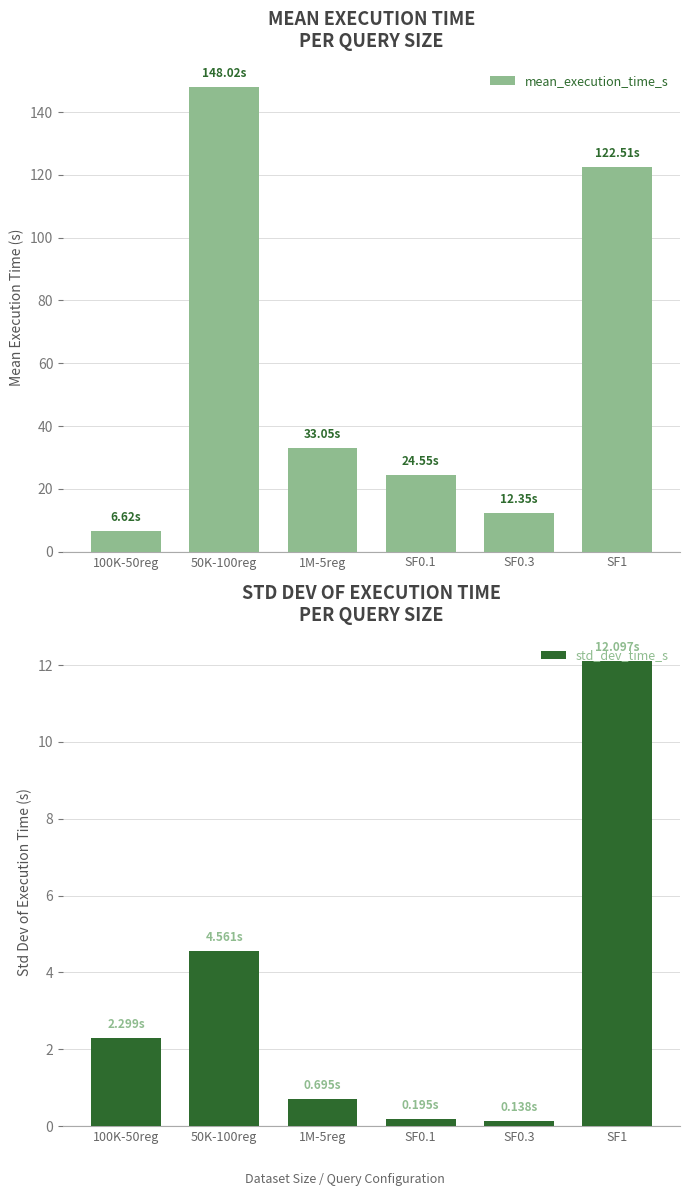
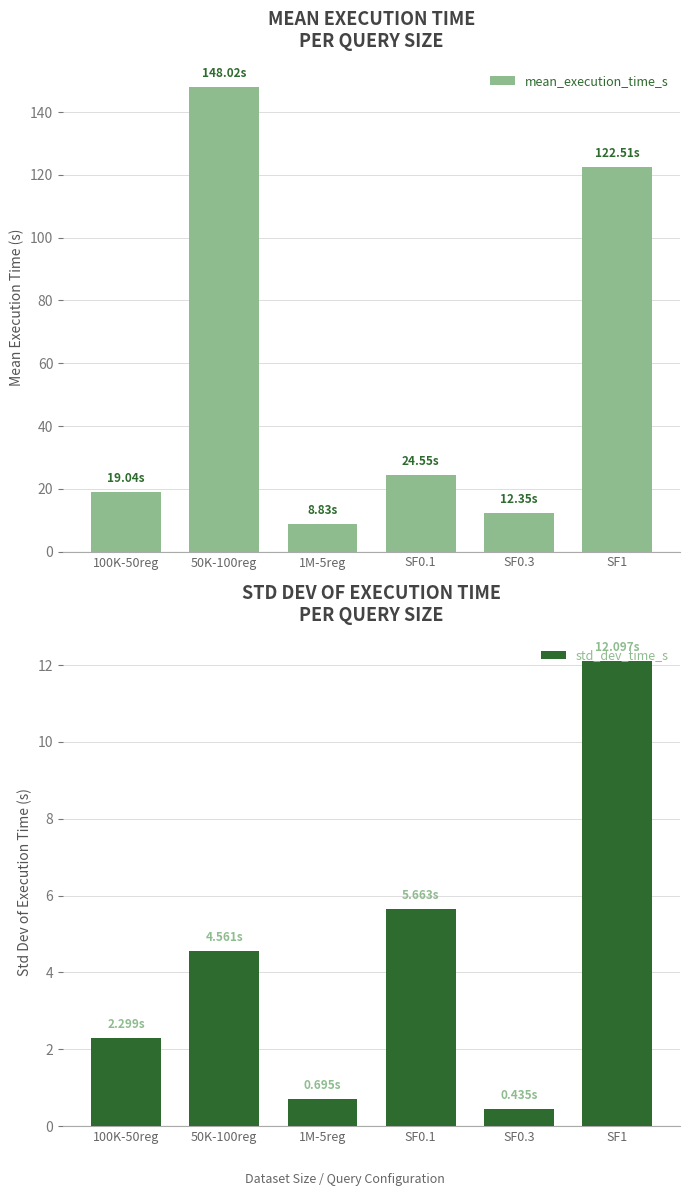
MEAN EXECUTION TIME PER QUERY SIZE, 100K-50reg: 6.62s -> 19.04s
MEAN EXECUTION TIME PER QUERY SIZE, 1M-5reg: 33.05s -> 8.83s
STD DEV OF EXECUTION TIME PER QUERY SIZE, SF0.1: 0.195s -> 5.663s
STD DEV OF EXECUTION TIME PER QUERY SIZE, SF0.3: 0.138s -> 0.435s
